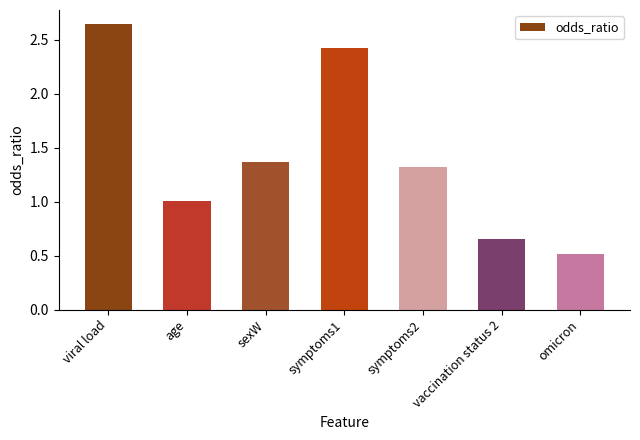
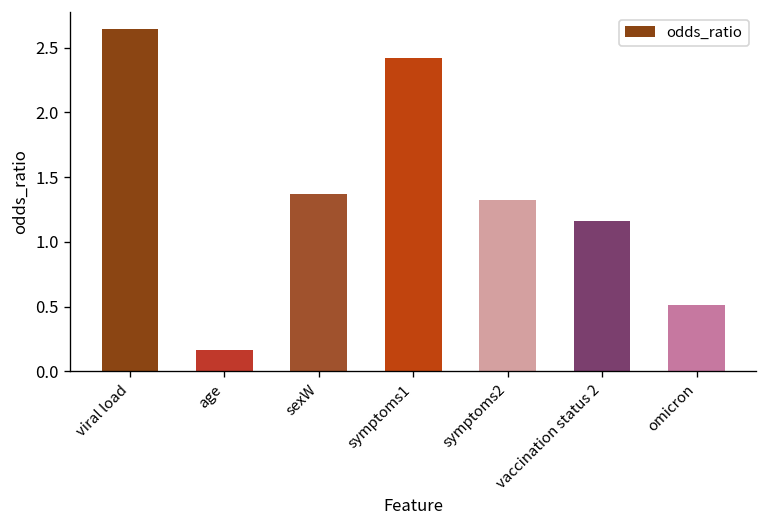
age: 1.00 -> 0.16
vaccination status 2: 0.65 -> 1.16
